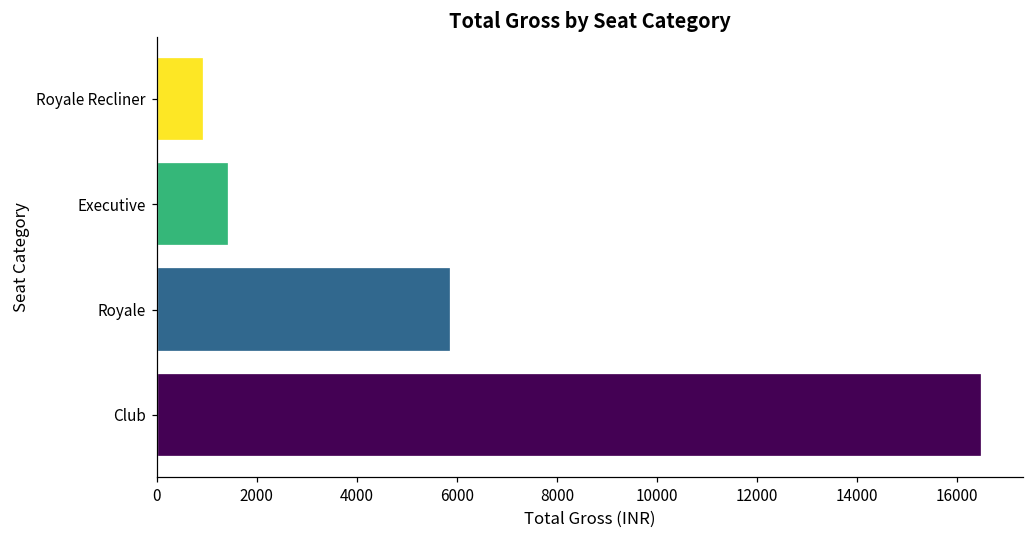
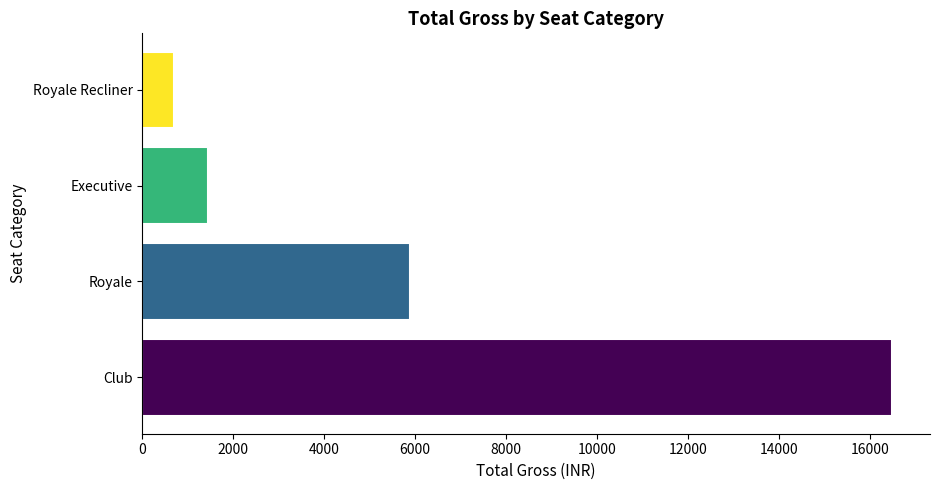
Royale Recliner: 1000 -> 700
